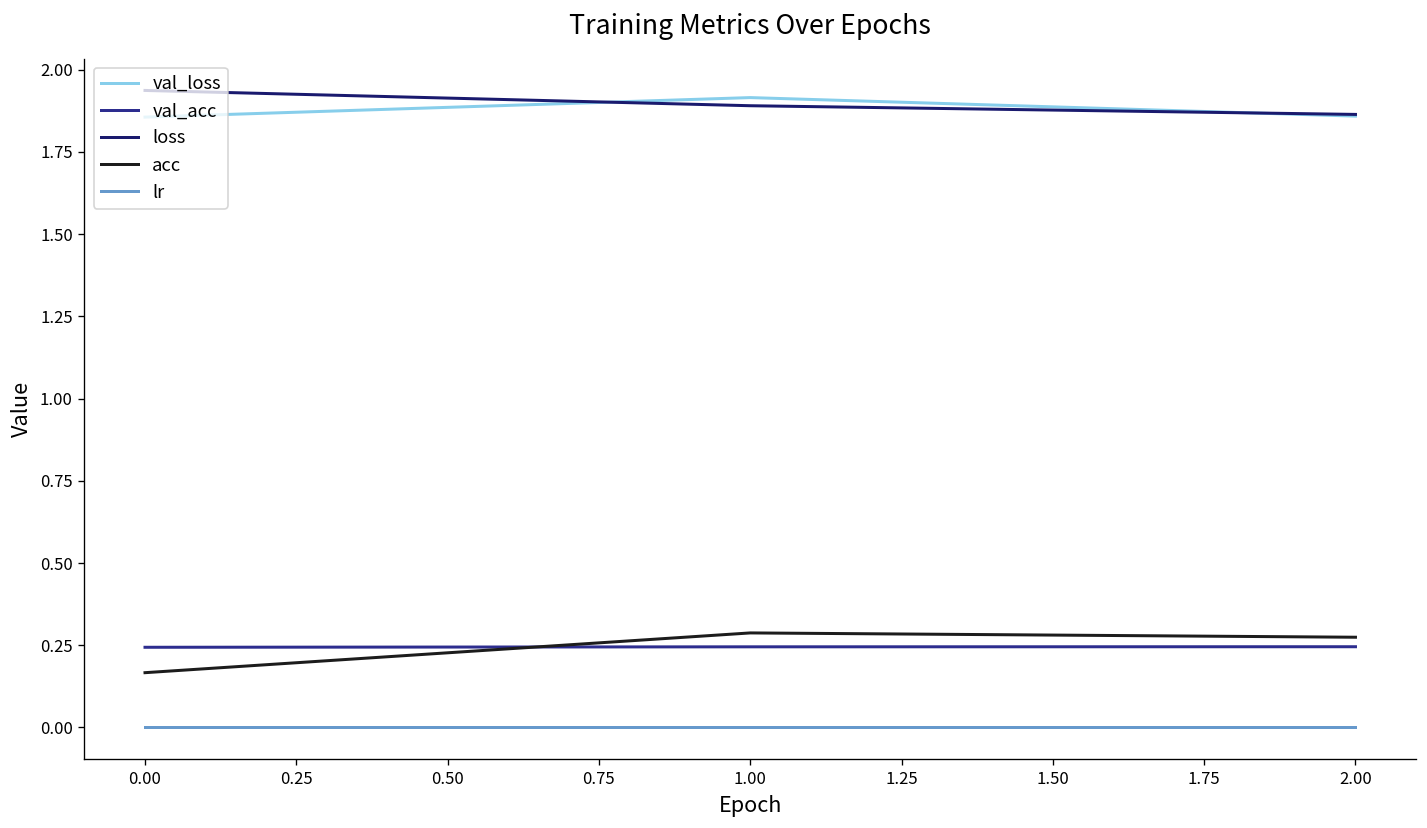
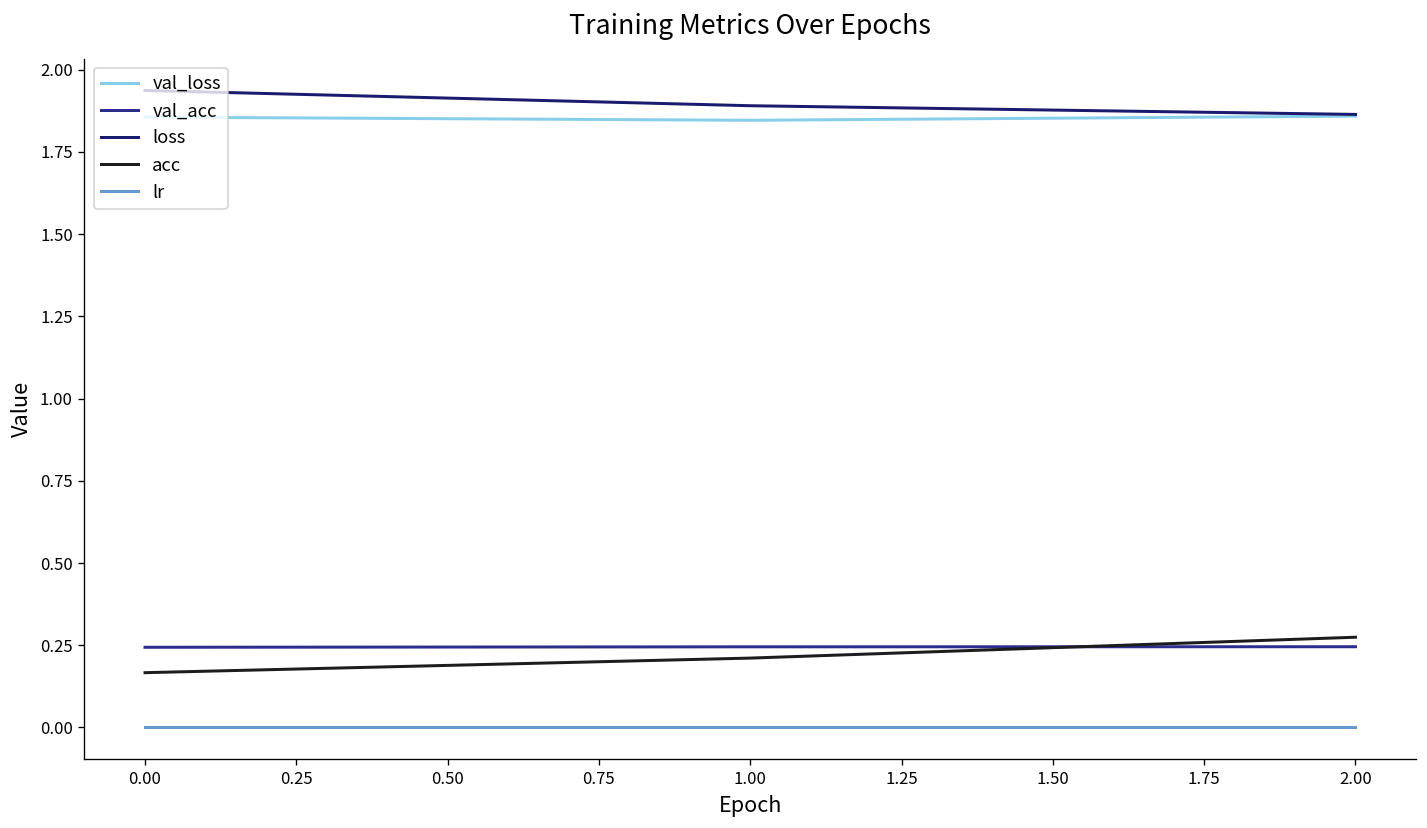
val_loss, 1.00: 1.92 -> 1.85
acc, 1.00: 0.29 -> 0.21
